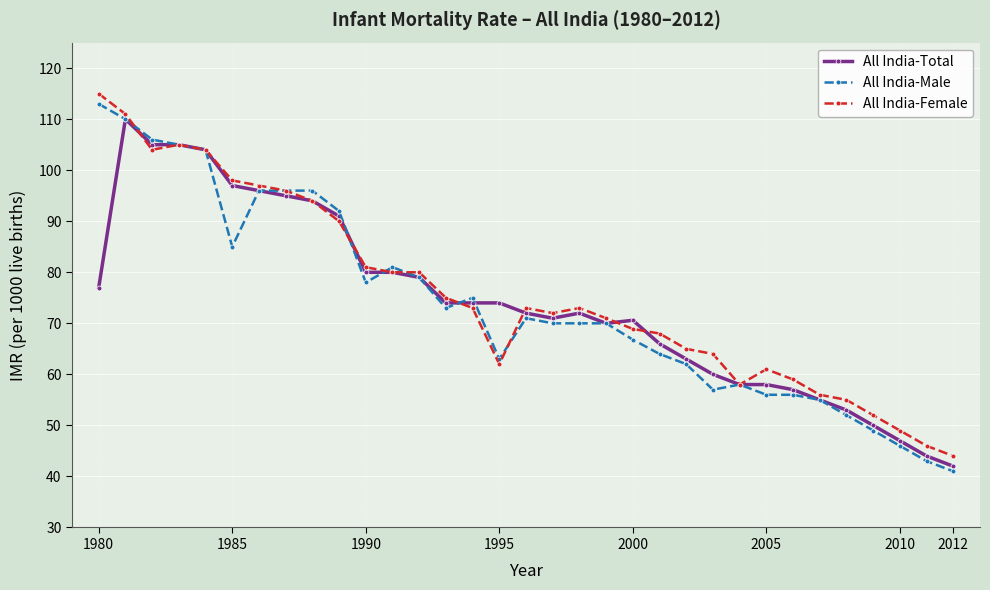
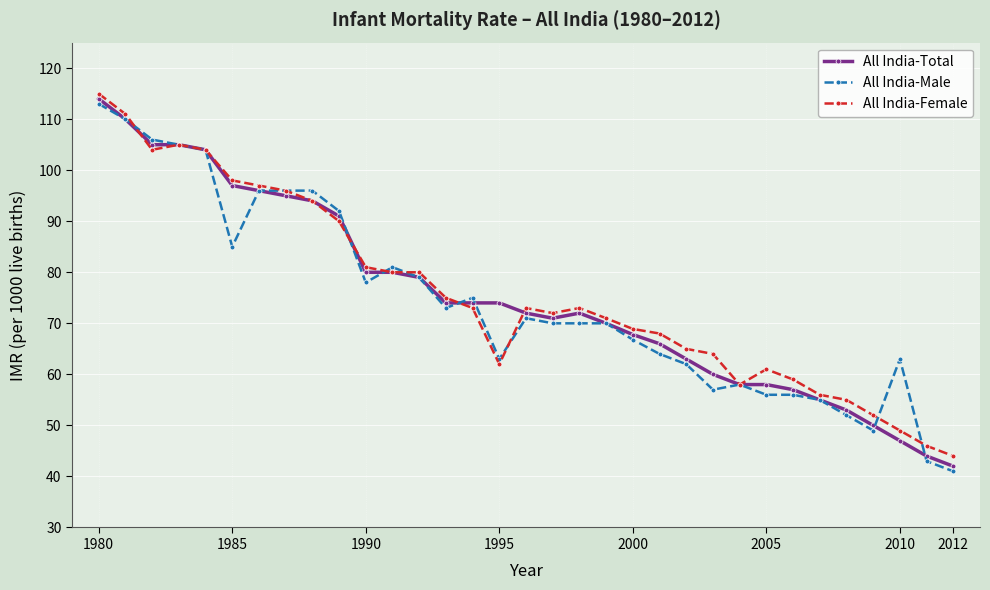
All India-Total, 1980: 77 -> 114
All India-Total, 2000: 71 -> 68
All India-Male, 2010: 46 -> 63
